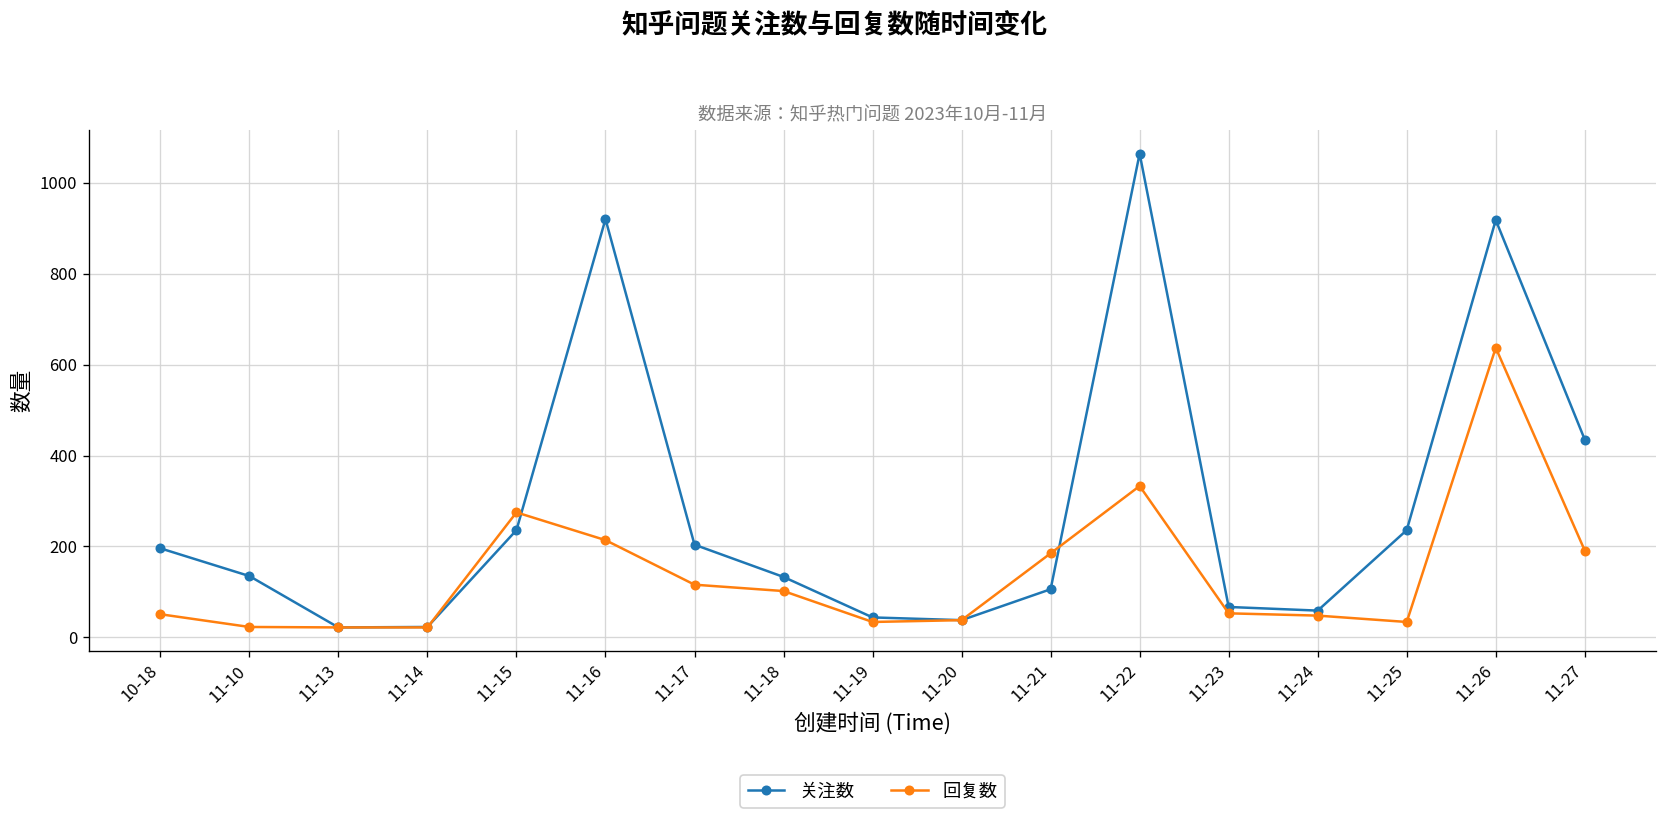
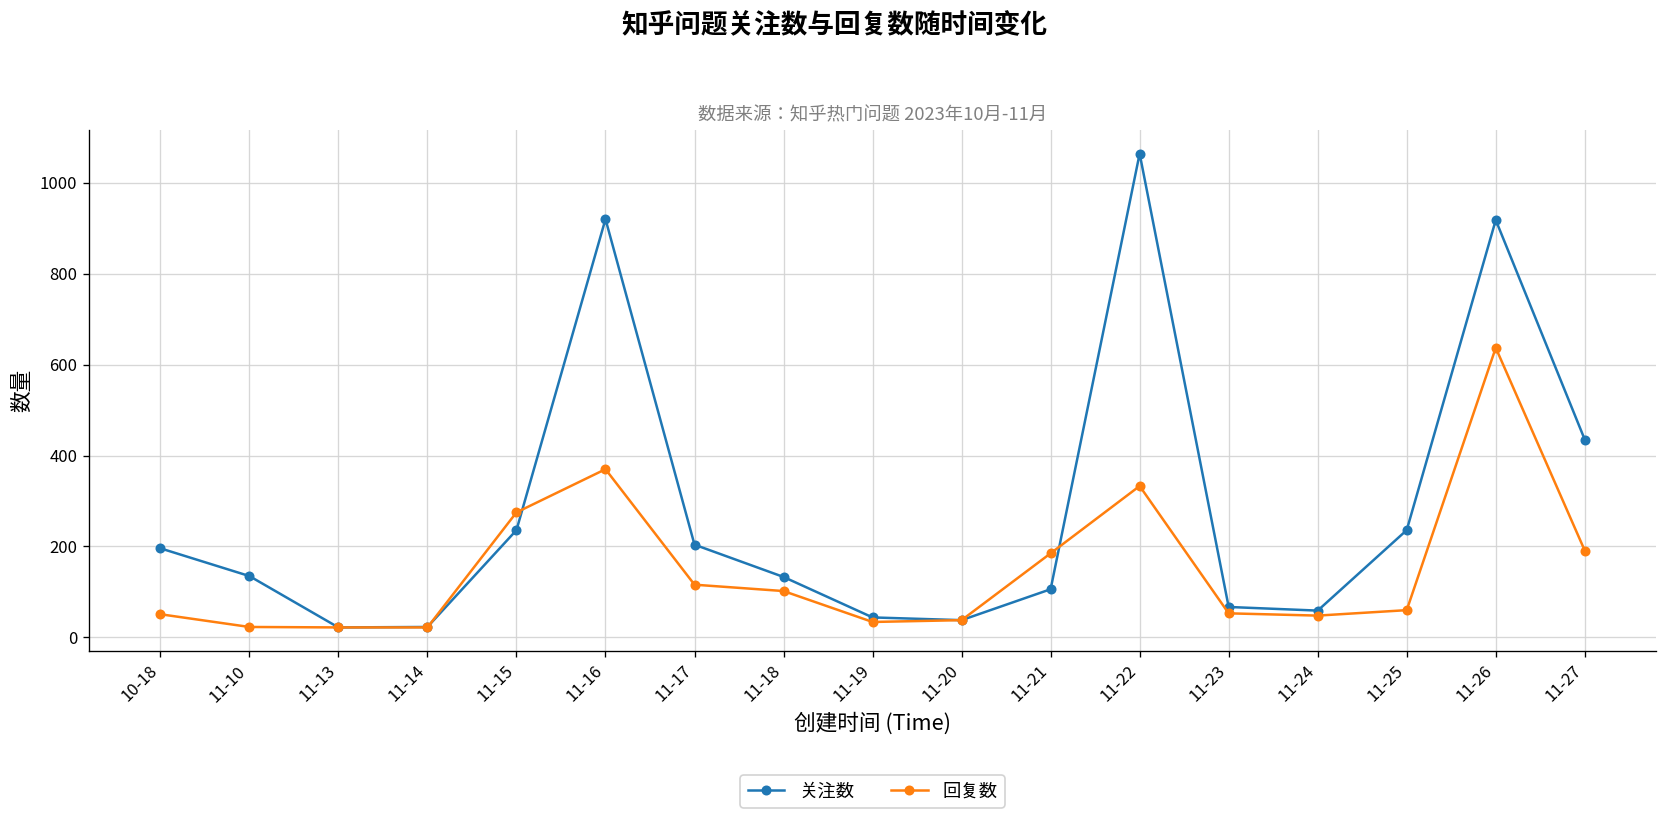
回复数, 11-16: 210 -> 370
回复数, 11-25: 30 -> 60
